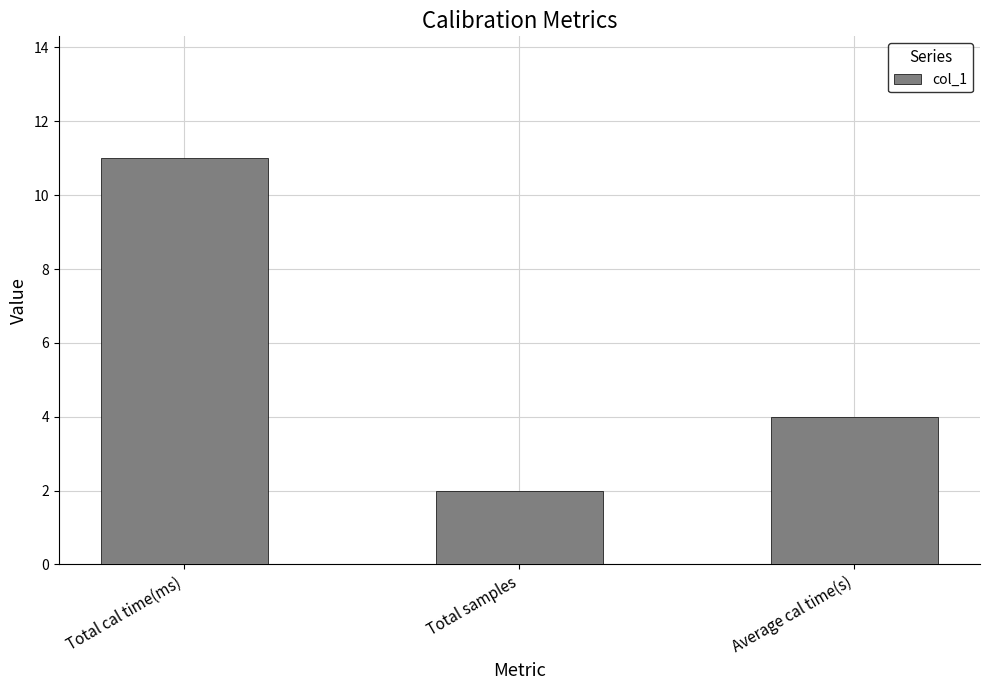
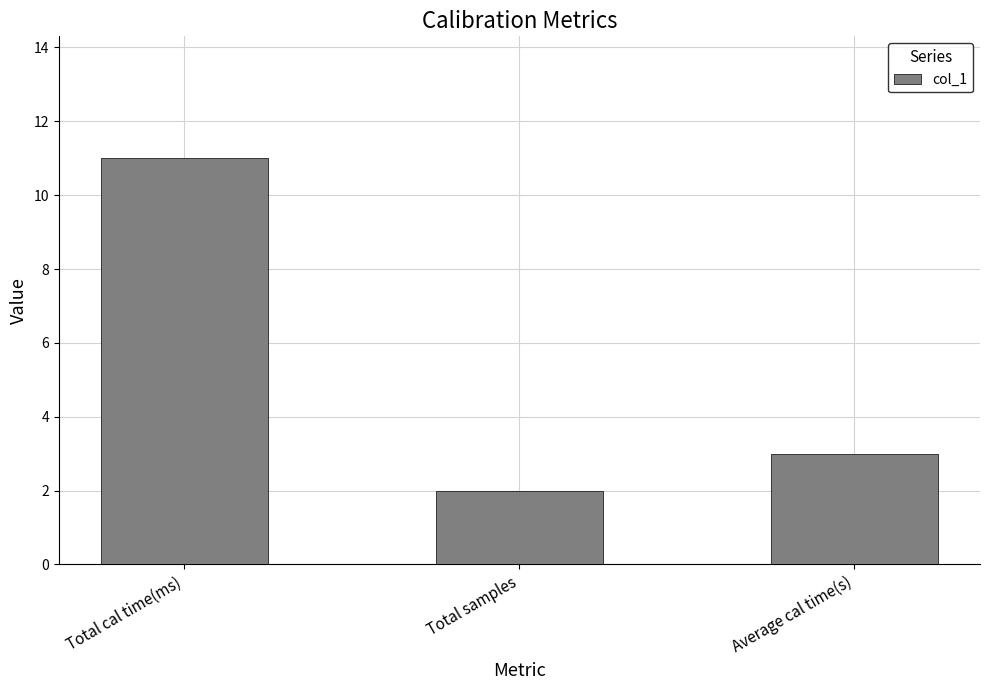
Average cal time(s): 4 -> 3
